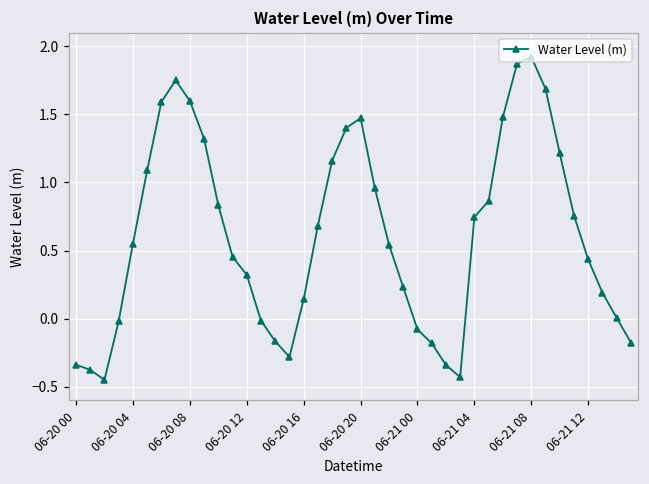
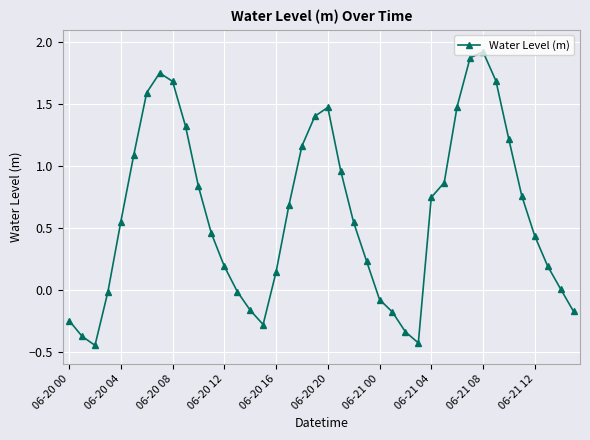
06-20 00: -0.34 -> -0.25
06-20 08: 1.60 -> 1.68
06-20 12: 0.32 -> 0.19
